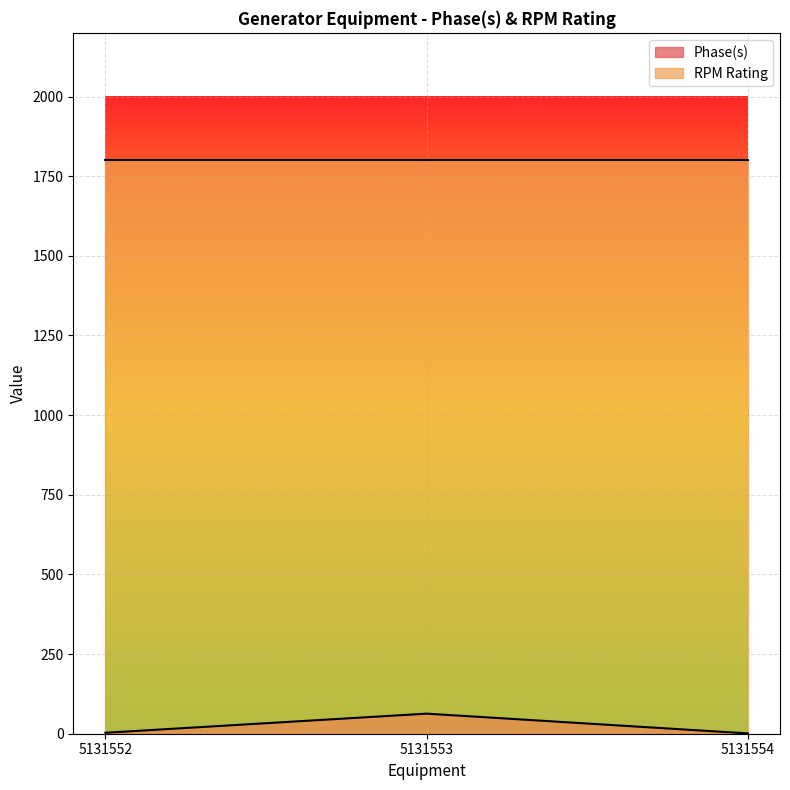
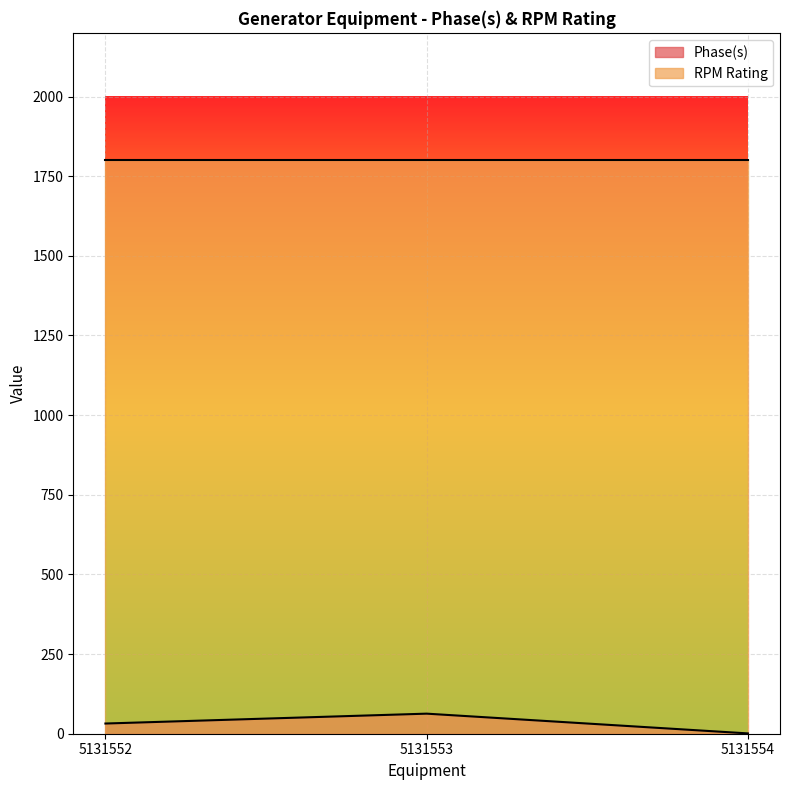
Phase(s), 5131552: 0 -> 30
